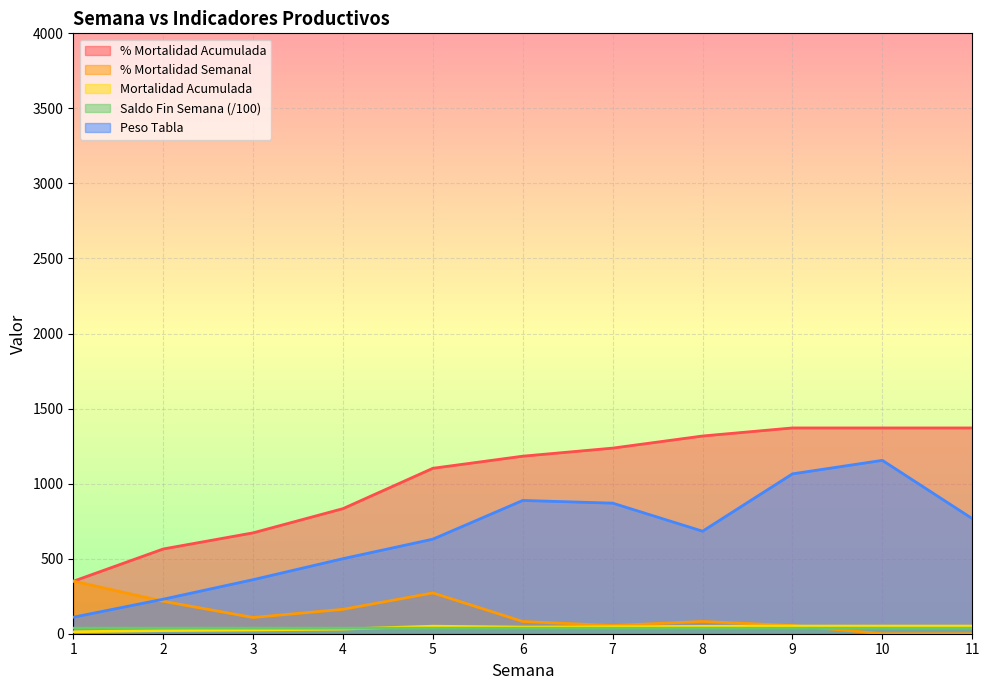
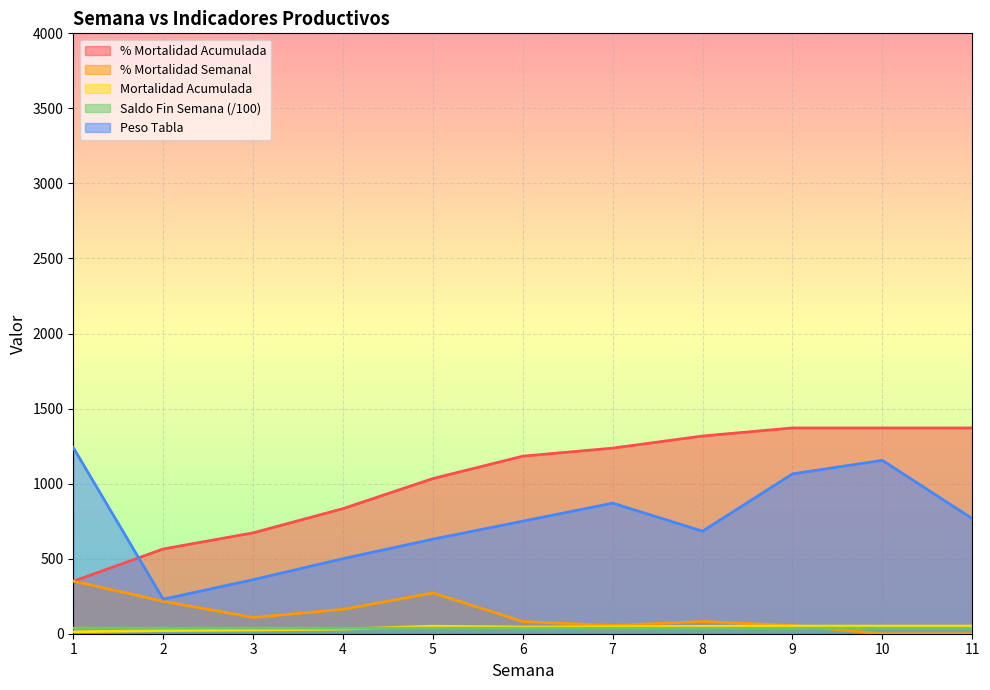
Peso Tabla, 1: 110 -> 1240
% Mortalidad Acumulada, 5: 1100 -> 1030
Peso Tabla, 6: 890 -> 750
